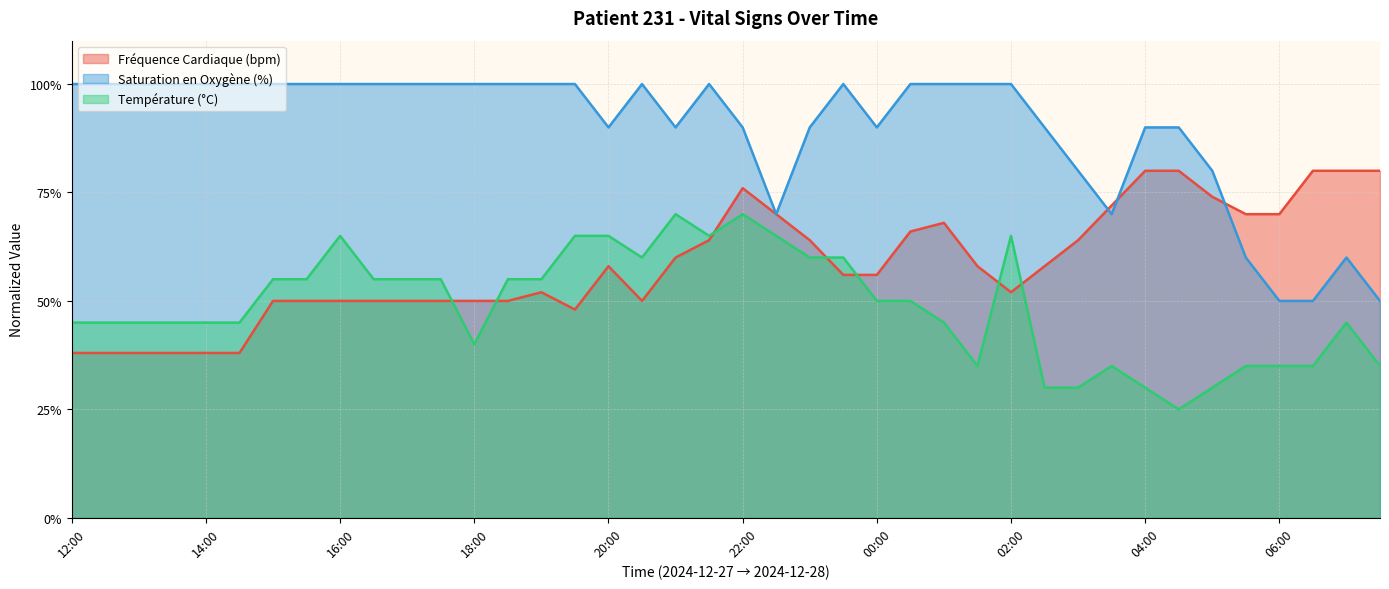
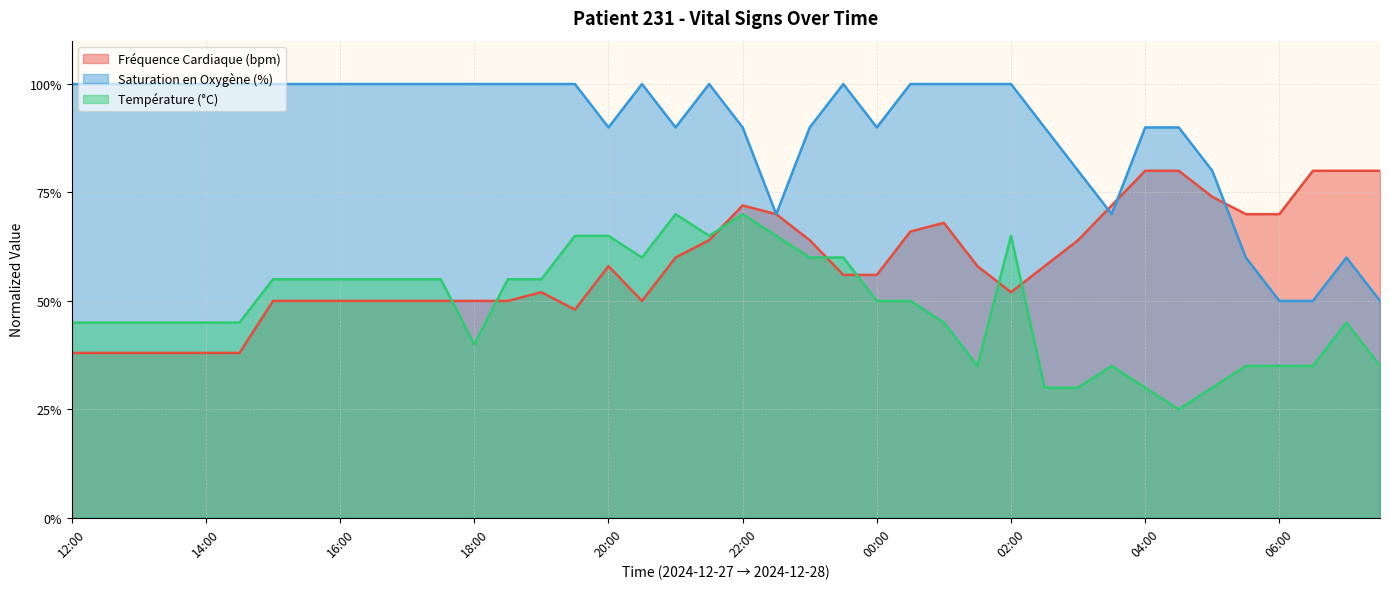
Température (°C), 16:00: 65% -> 55%
Fréquence Cardiaque (bpm), 22:00: 76% -> 72%
